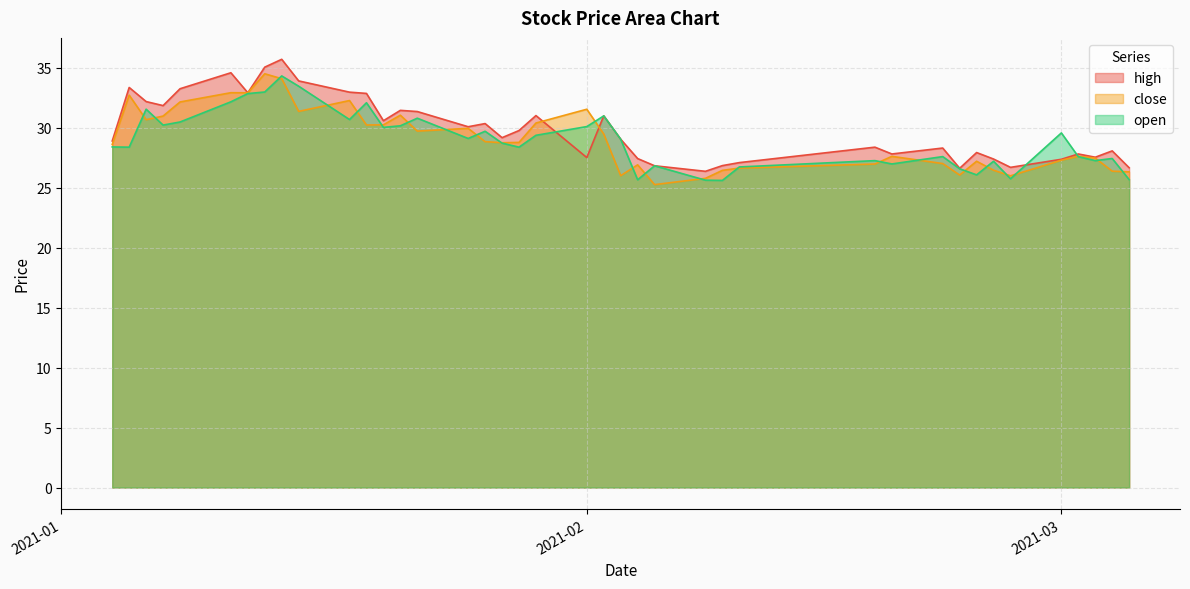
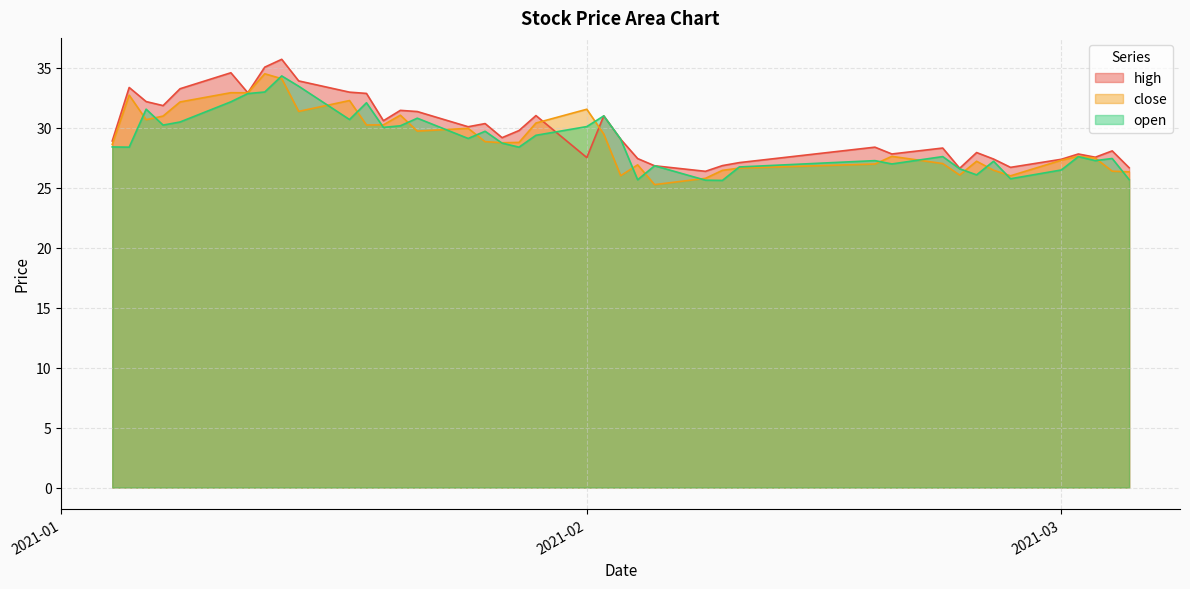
open, 2021-03: 29.6 -> 26.5
